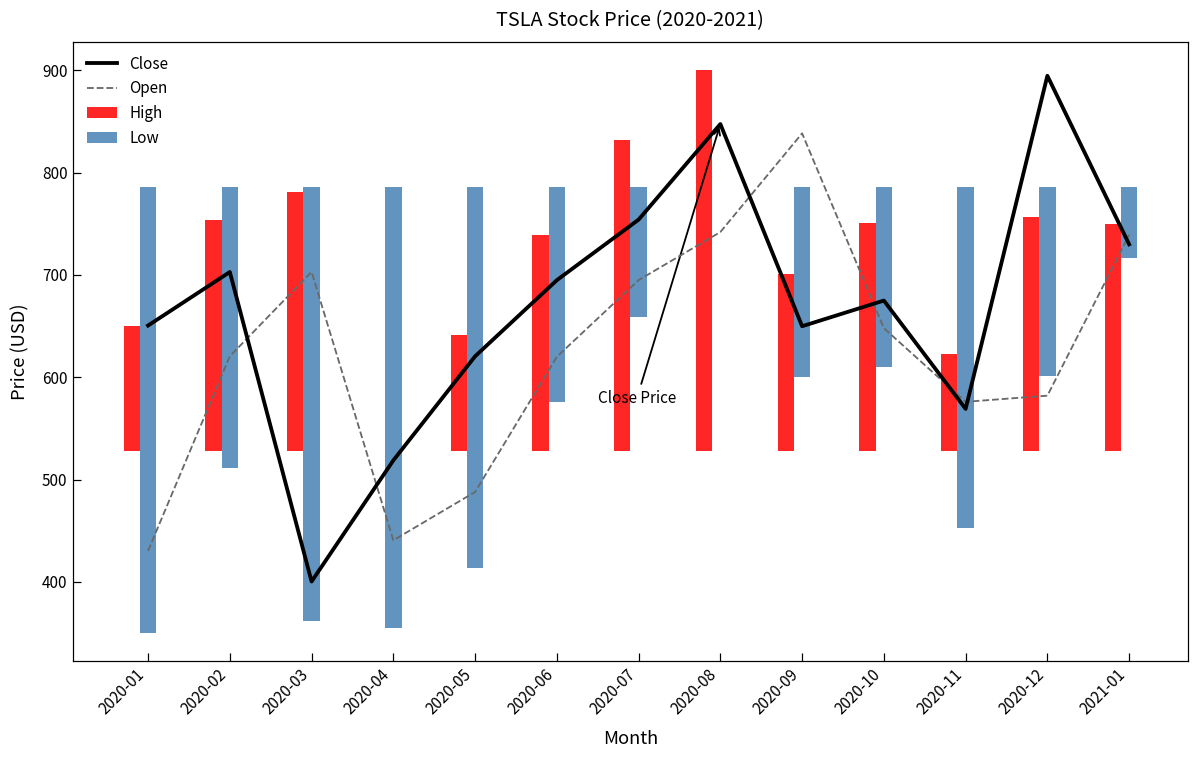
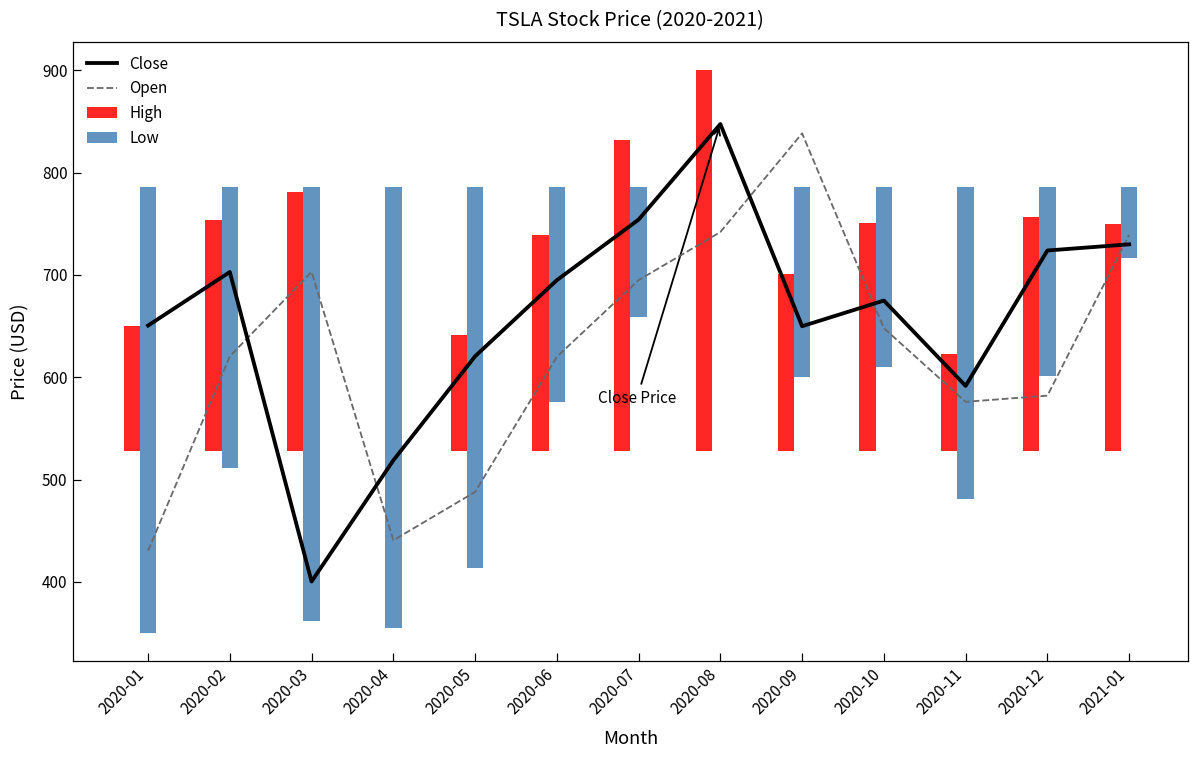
Close, 2020-11: 570 -> 590
Low, 2020-11: 450 -> 480
Close, 2020-12: 890 -> 720
